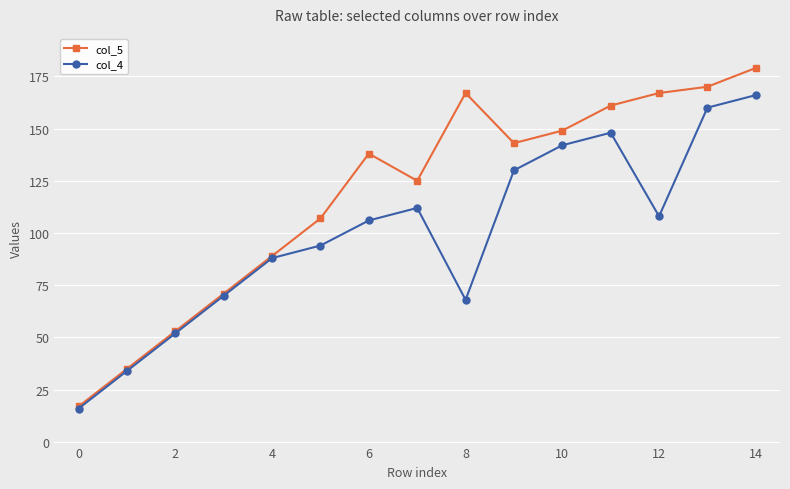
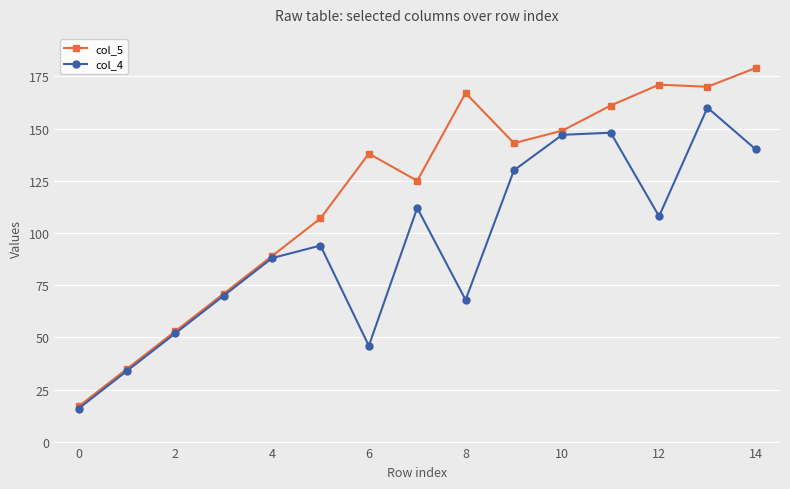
col_4, 6: 106 -> 46
col_4, 10: 142 -> 147
col_5, 12: 167 -> 171
col_4, 14: 166 -> 140
